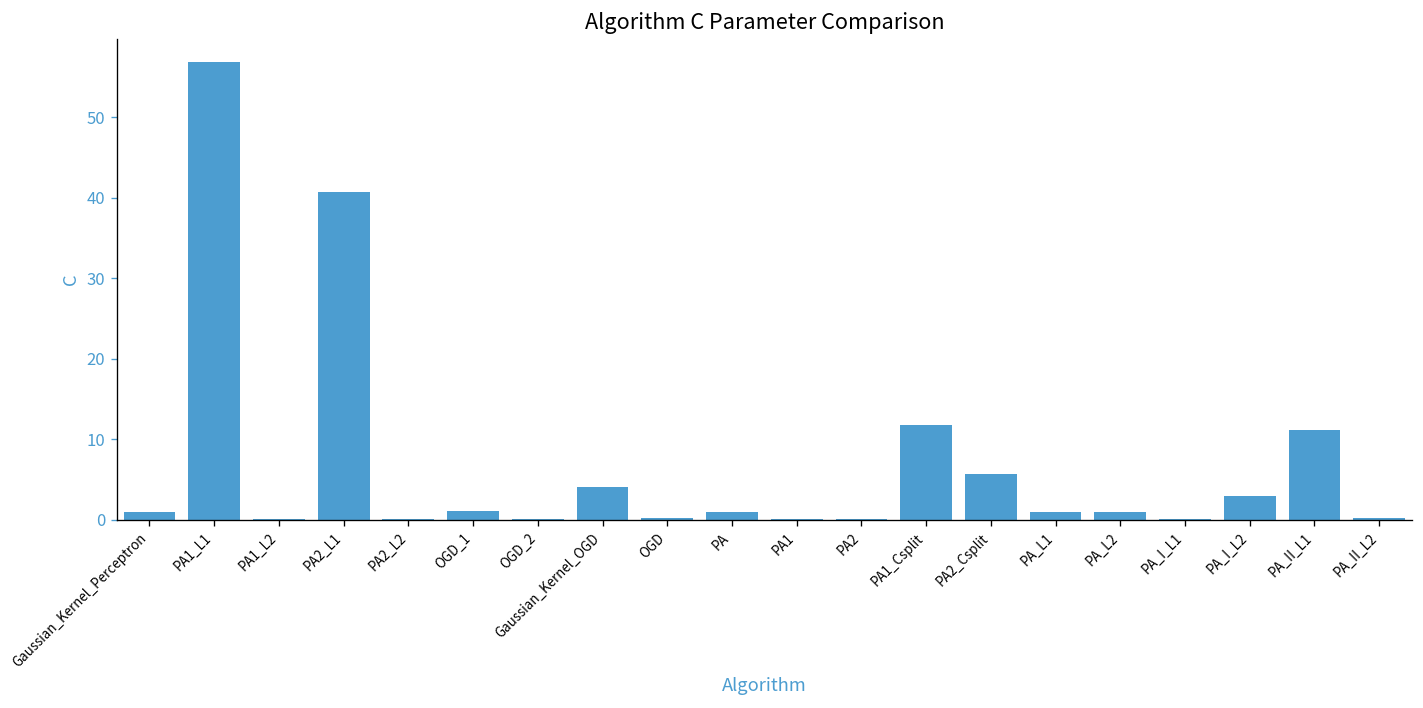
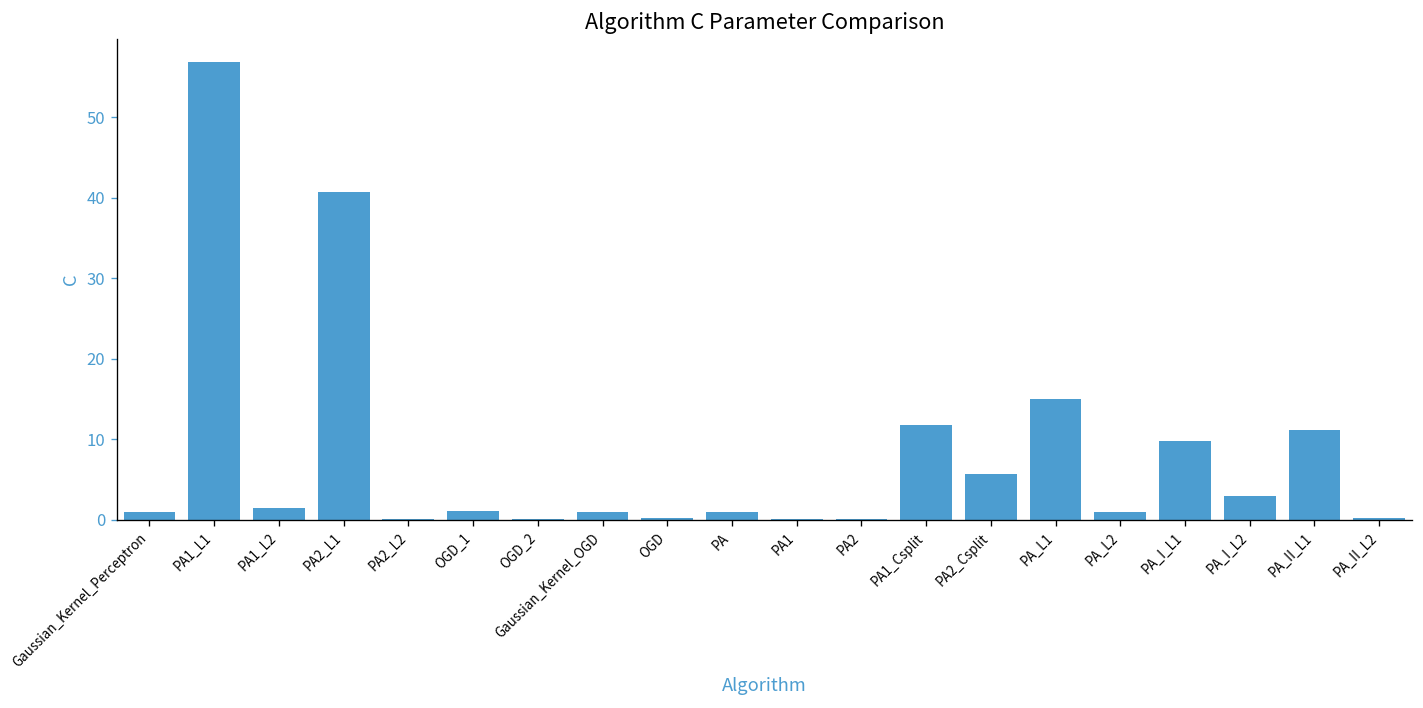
PA1_L2: 0 -> 1
Gaussian_Kernel_OGD: 4 -> 1
PA_L1: 1 -> 15
PA_I_L1: 0 -> 10
